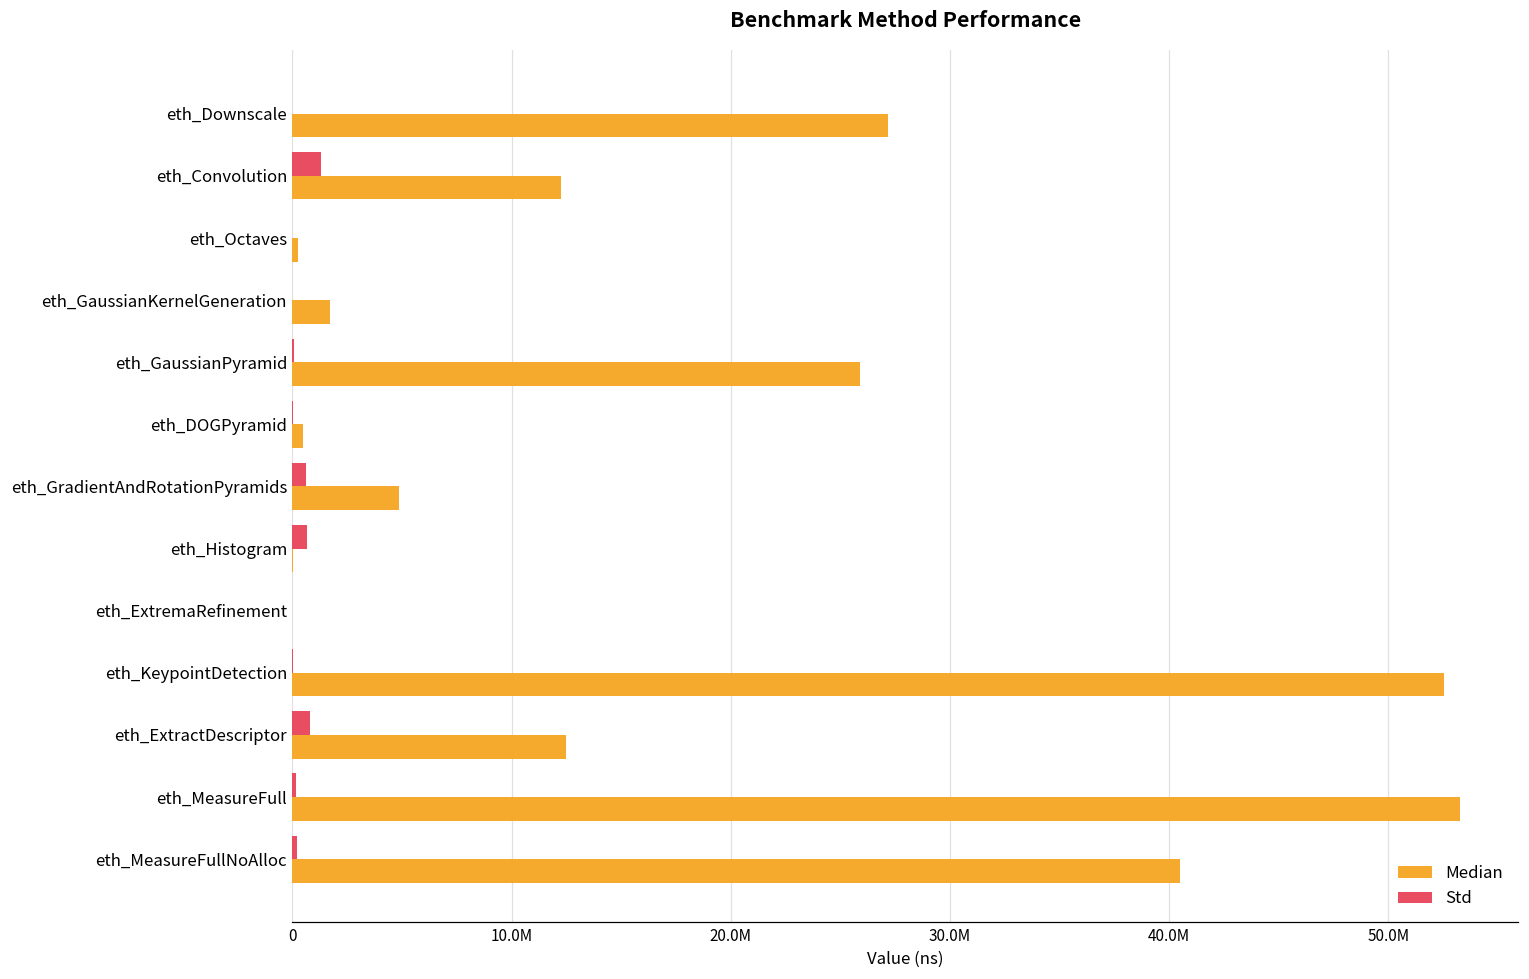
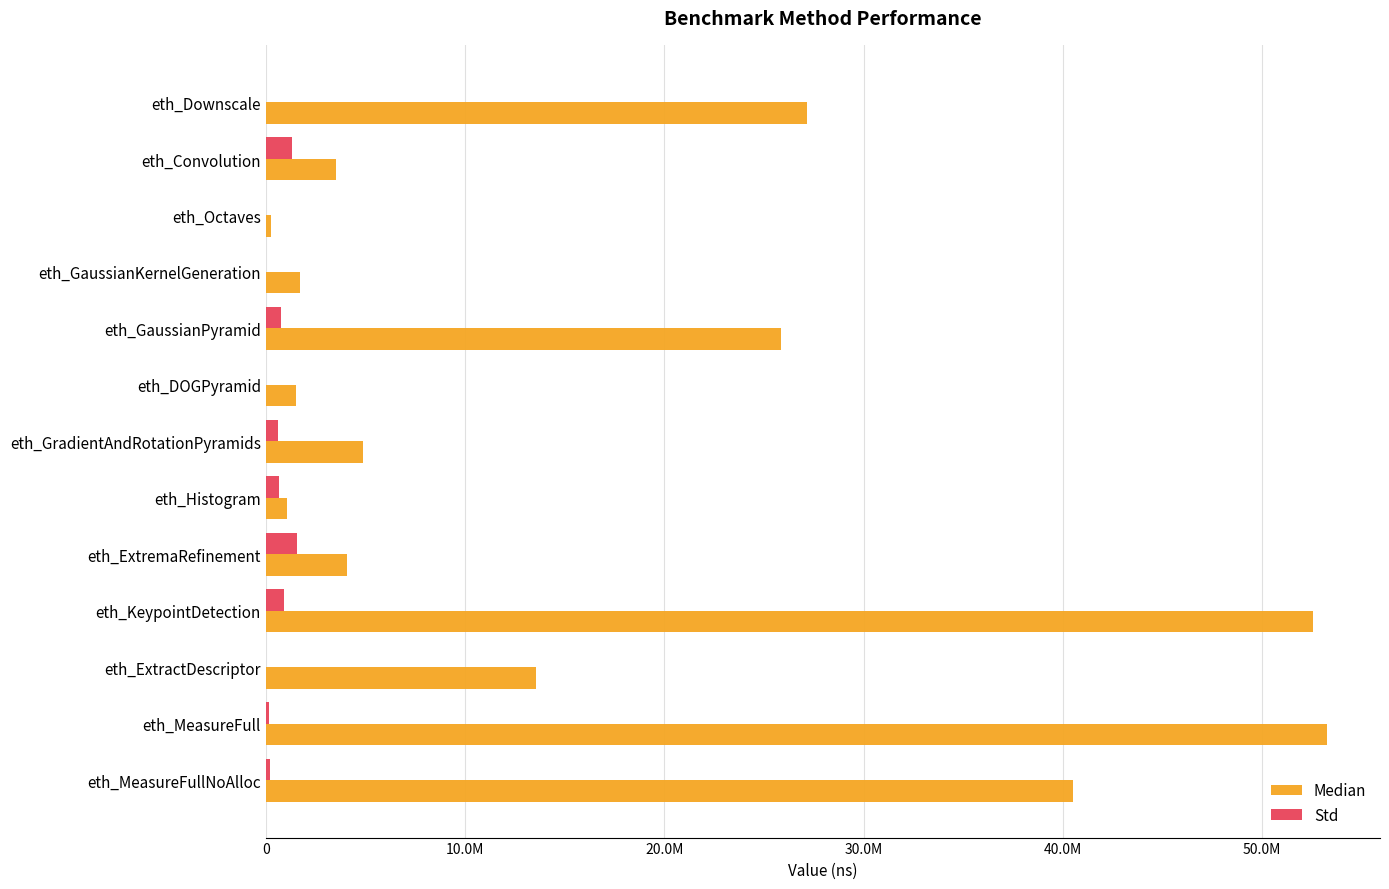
Median, eth_Convolution: 12300000 -> 3500000
Std, eth_GaussianPyramid: 100000 -> 800000
Median, eth_DOGPyramid: 500000 -> 1500000
Median, eth_Histogram: 0 -> 1000000
Std, eth_ExtremaRefinement: 0 -> 1600000
Median, eth_ExtremaRefinement: 0 -> 4100000
Std, eth_KeypointDetection: 0 -> 900000
Std, eth_ExtractDescriptor: 800000 -> 0
Median, eth_ExtractDescriptor: 12500000 -> 13600000
